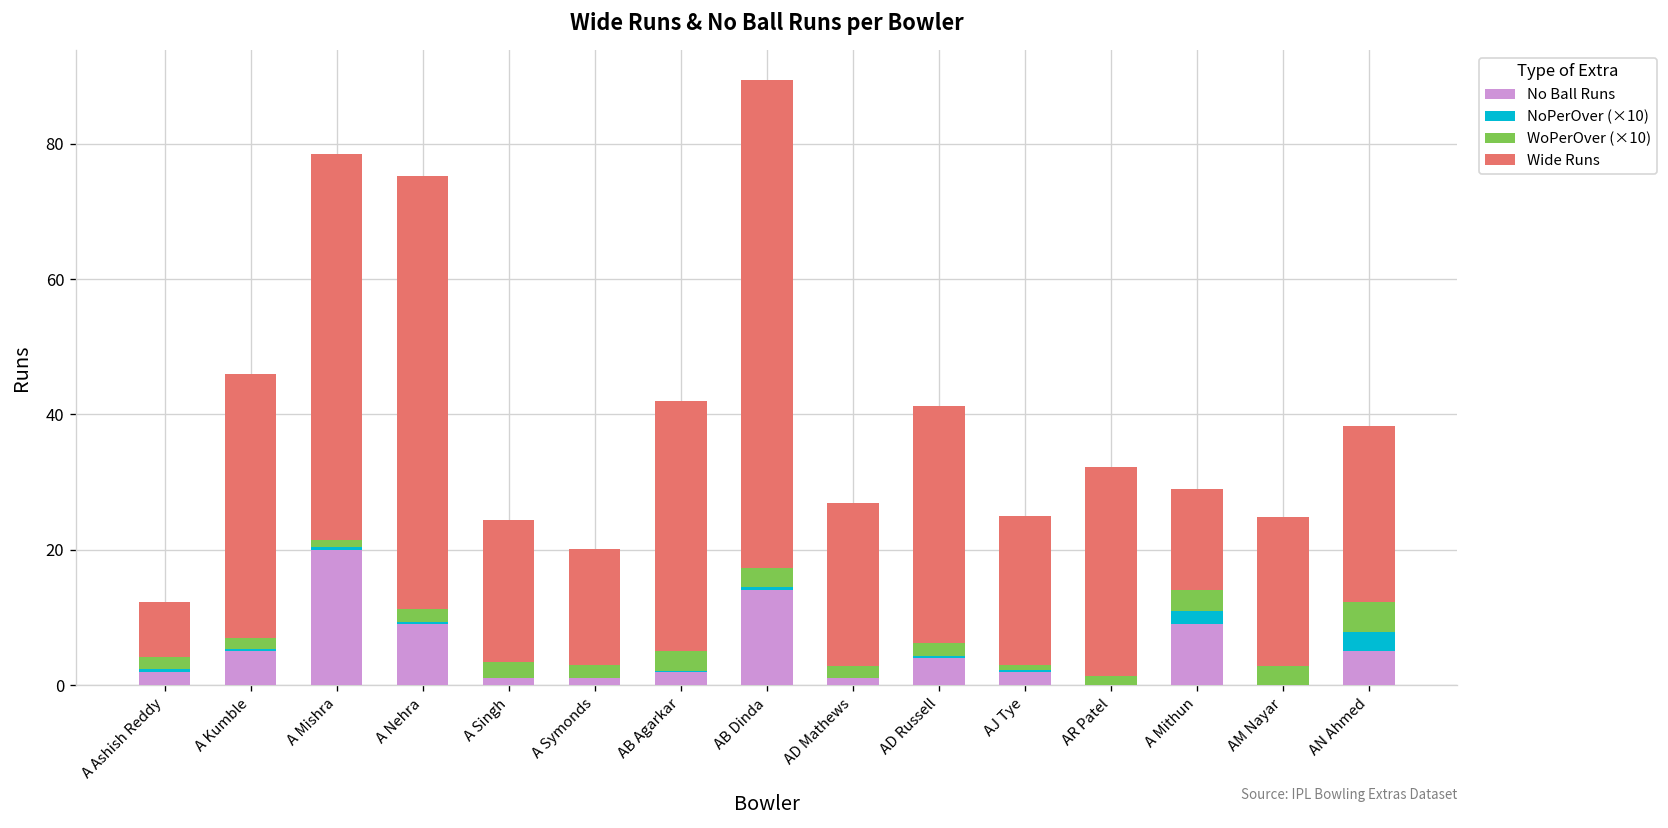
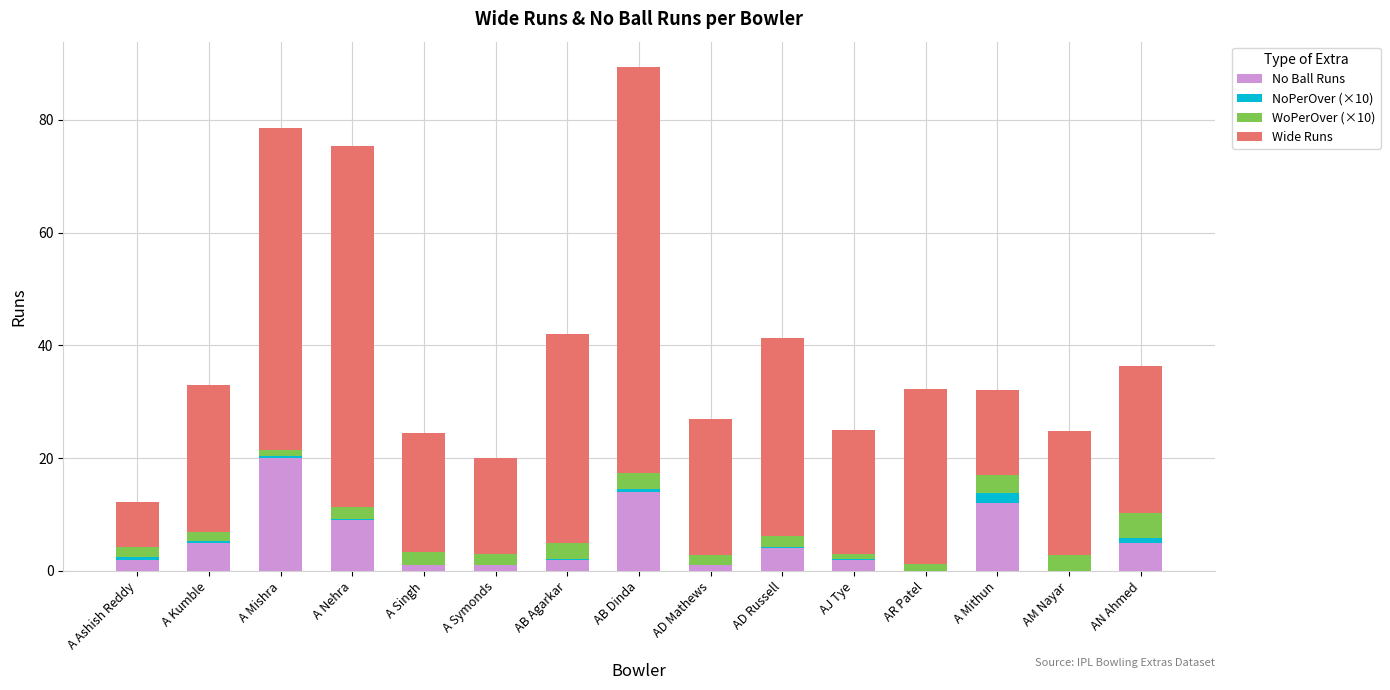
Wide Runs, A Kumble: 39 -> 26
No Ball Runs, A Mithun: 9 -> 12
NoPerOver (×10), AN Ahmed: 3 -> 1
